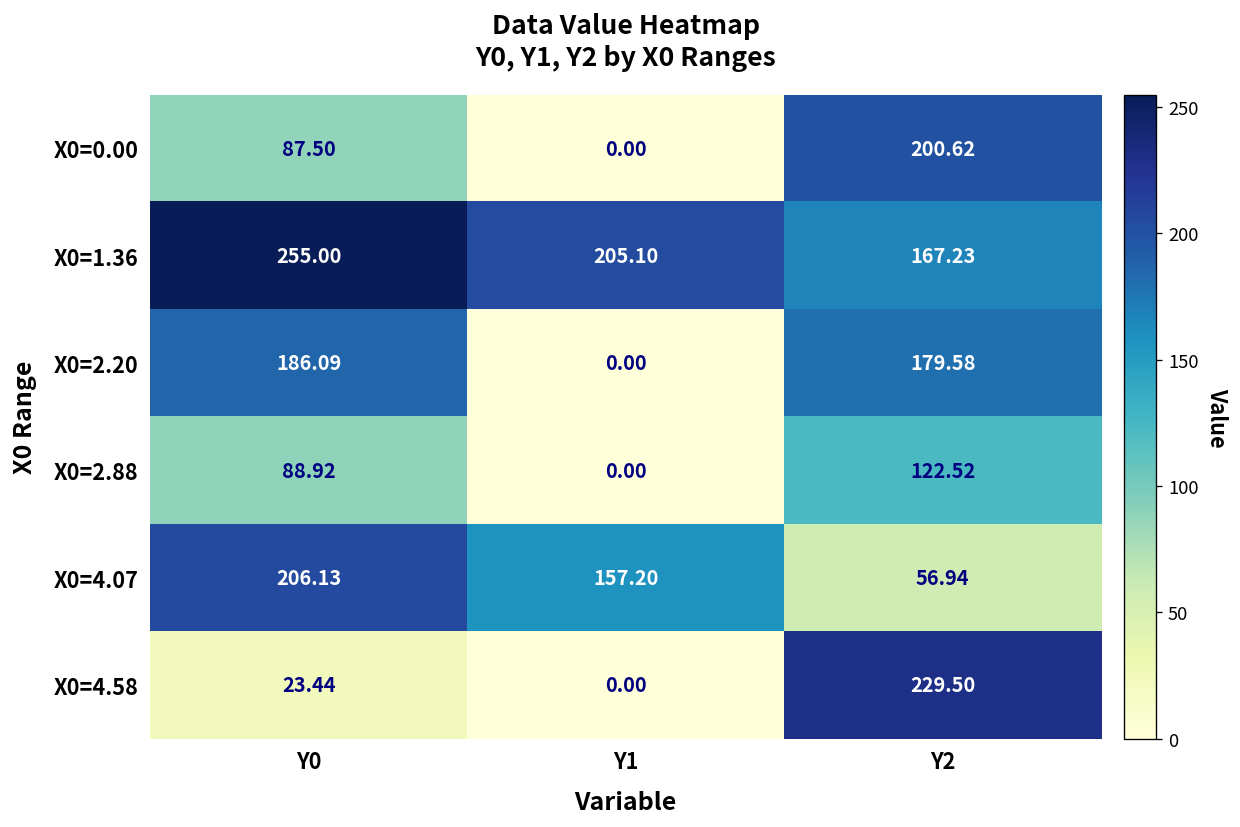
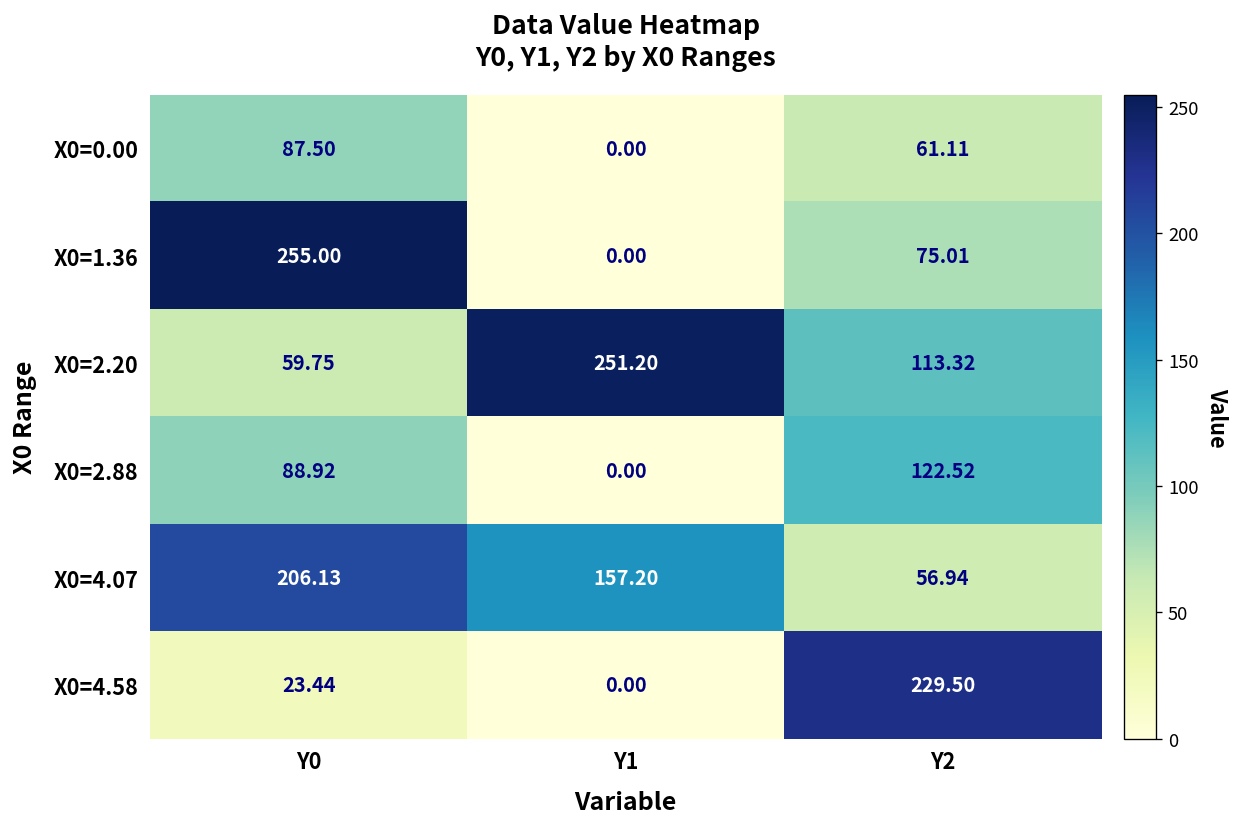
X0=0.00, Y2: 200.62 -> 61.11
X0=1.36, Y1: 205.10 -> 0.00
X0=1.36, Y2: 167.23 -> 75.01
X0=2.20, Y0: 186.09 -> 59.75
X0=2.20, Y1: 0.00 -> 251.20
X0=2.20, Y2: 179.58 -> 113.32
